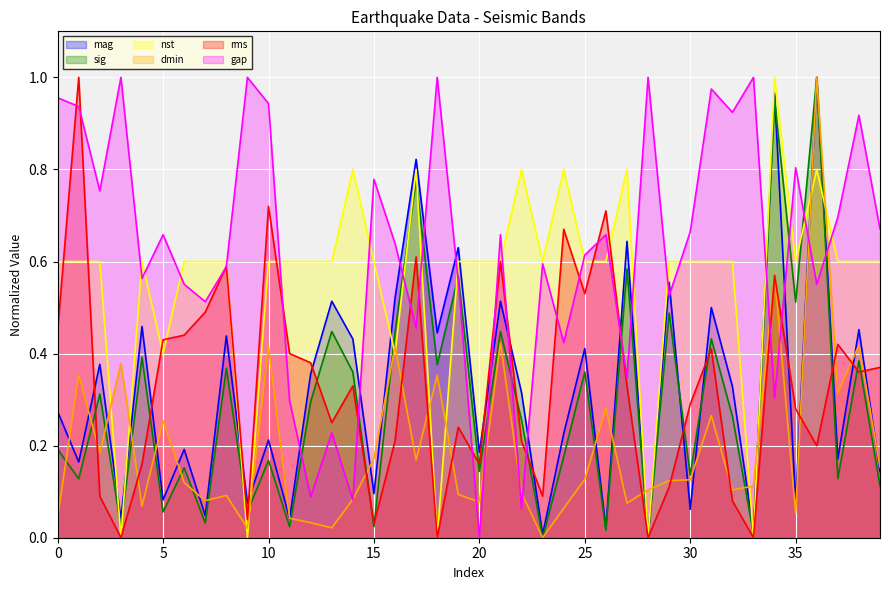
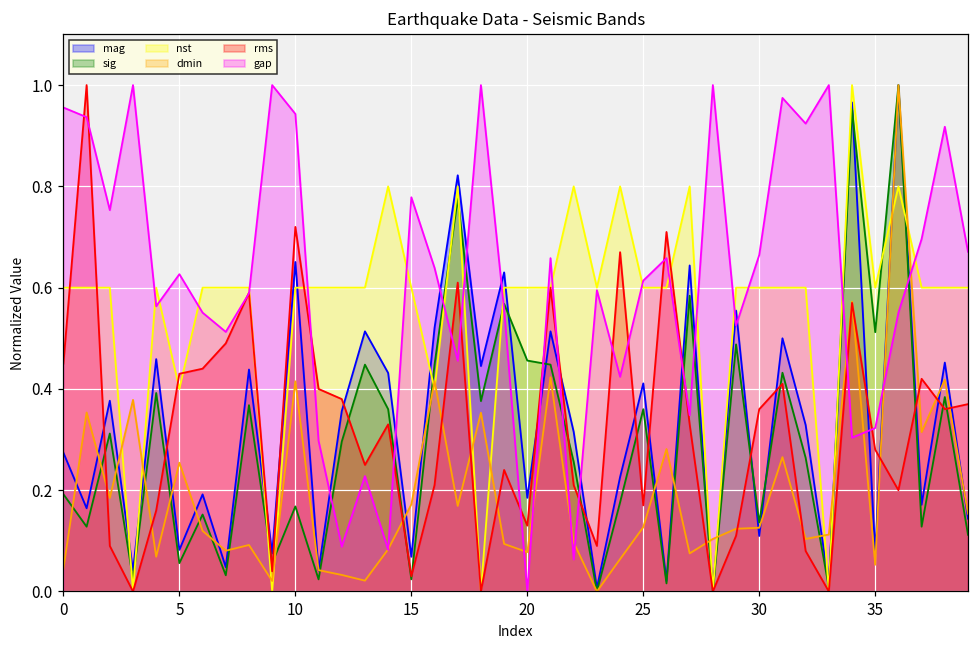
gap, 5: 0.66 -> 0.63
mag, 10: 0.21 -> 0.65
mag, 15: 0.10 -> 0.07
sig, 20: 0.14 -> 0.46
rms, 20: 0.16 -> 0.13
rms, 25: 0.53 -> 0.17
mag, 30: 0.06 -> 0.11
rms, 30: 0.29 -> 0.36
gap, 35: 0.80 -> 0.32
